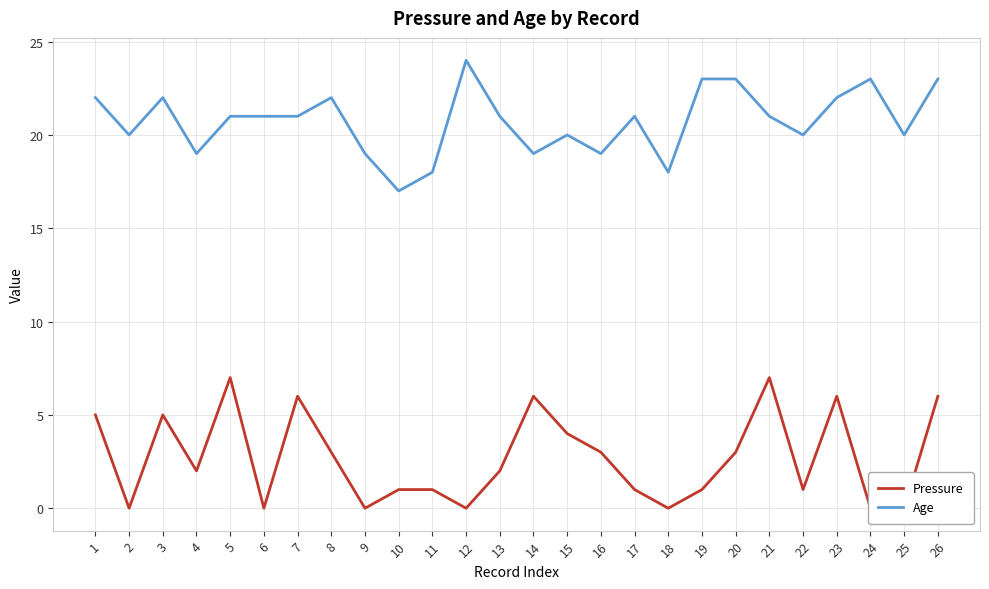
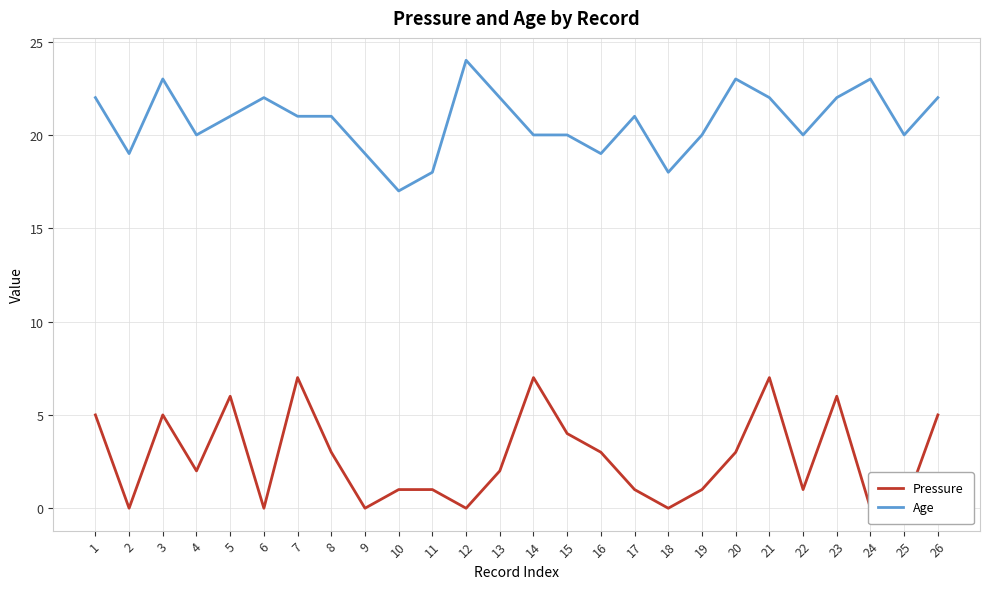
Age, 2: 20 -> 19
Age, 3: 22 -> 23
Age, 4: 19 -> 20
Pressure, 5: 7 -> 6
Age, 6: 21 -> 22
Pressure, 7: 6 -> 7
Age, 8: 22 -> 21
Age, 13: 21 -> 22
Pressure, 14: 6 -> 7
Age, 14: 19 -> 20
Age, 19: 23 -> 20
Age, 21: 21 -> 22
Pressure, 26: 6 -> 5
Age, 26: 23 -> 22
